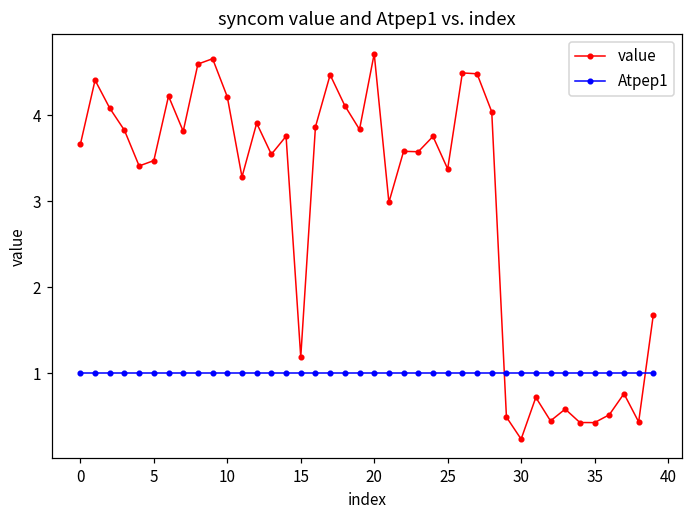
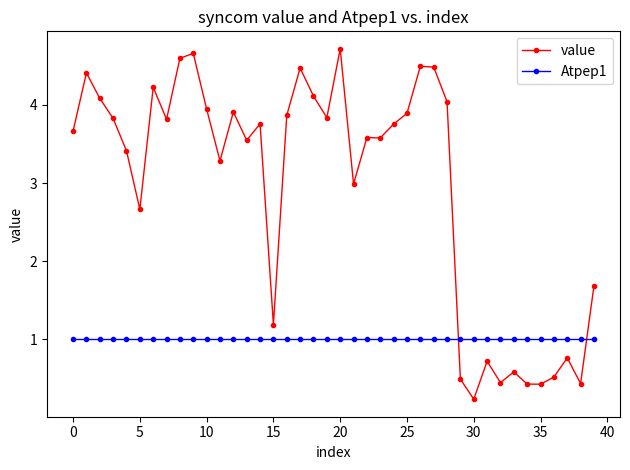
value, 5: 3.5 -> 2.7
value, 10: 4.2 -> 3.9
value, 25: 3.4 -> 3.9
